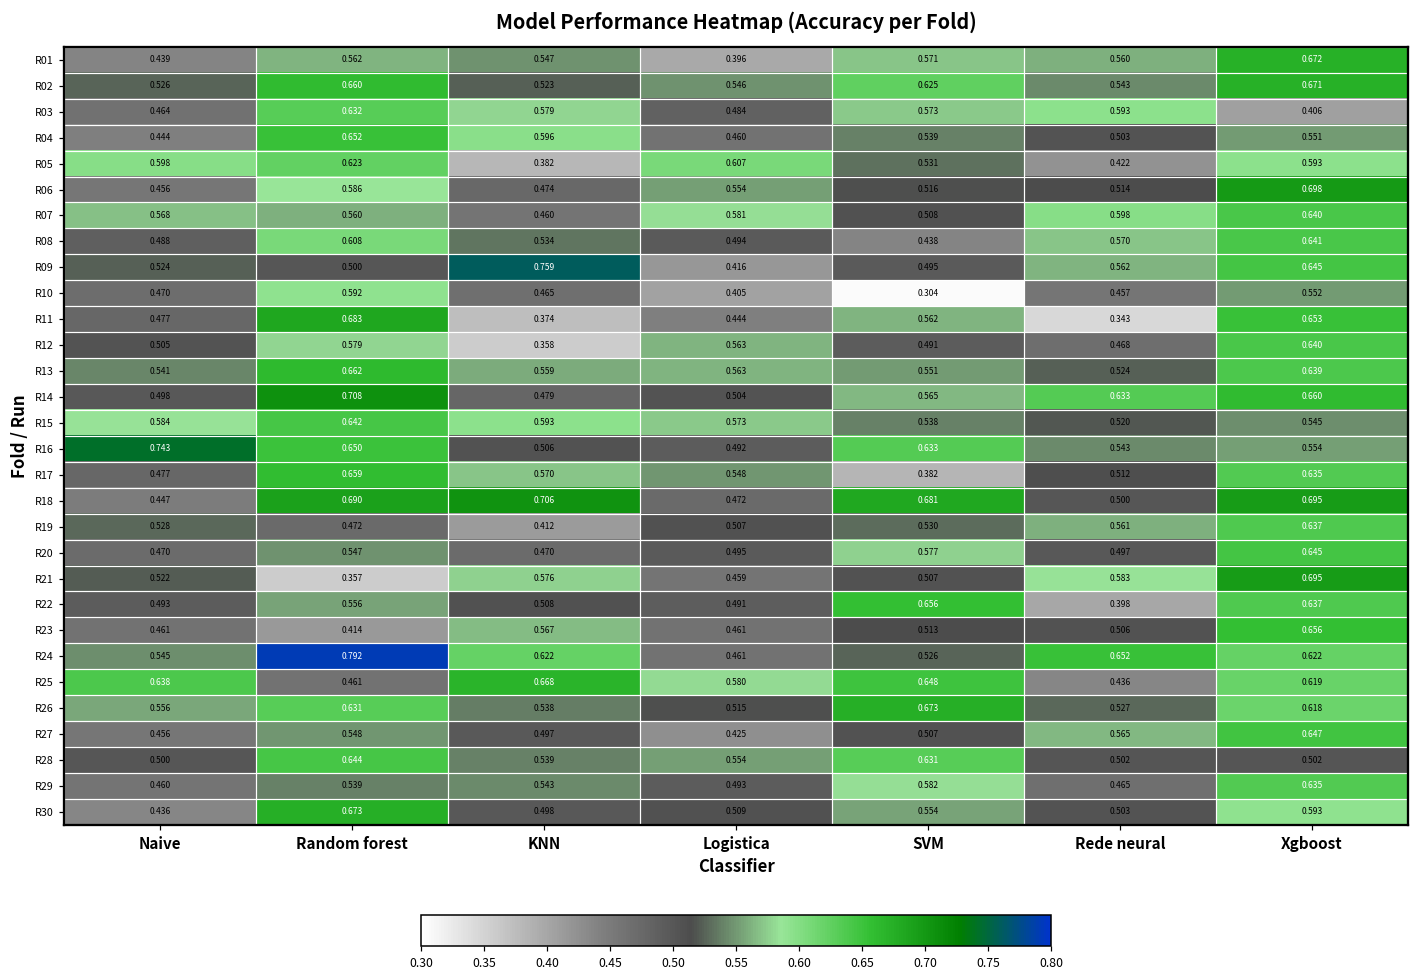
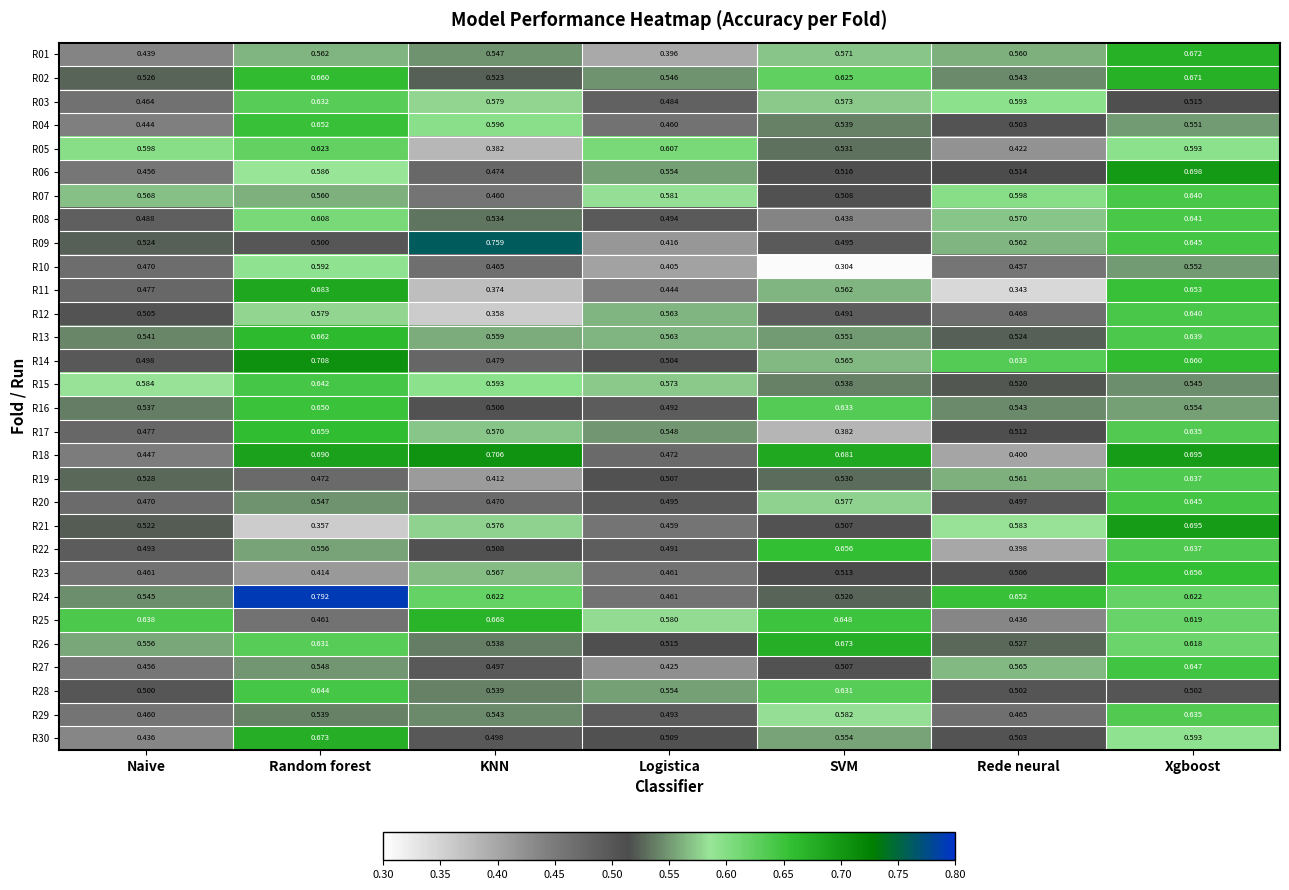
R03, Xgboost: 0.406 -> 0.515
R16, Naive: 0.743 -> 0.537
R18, Rede neural: 0.500 -> 0.400
